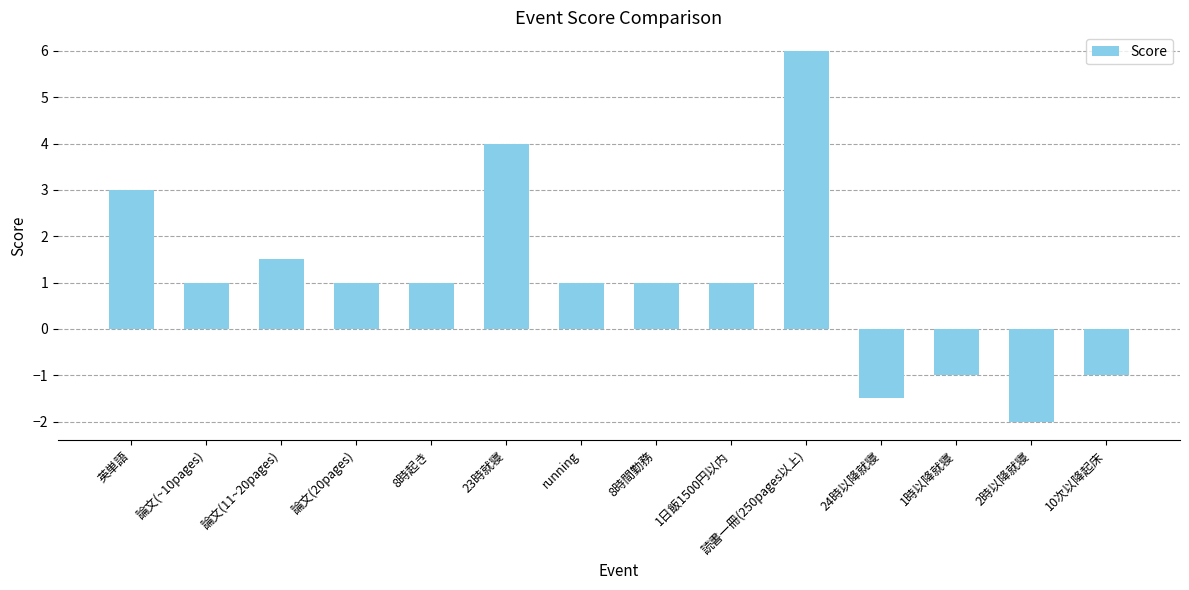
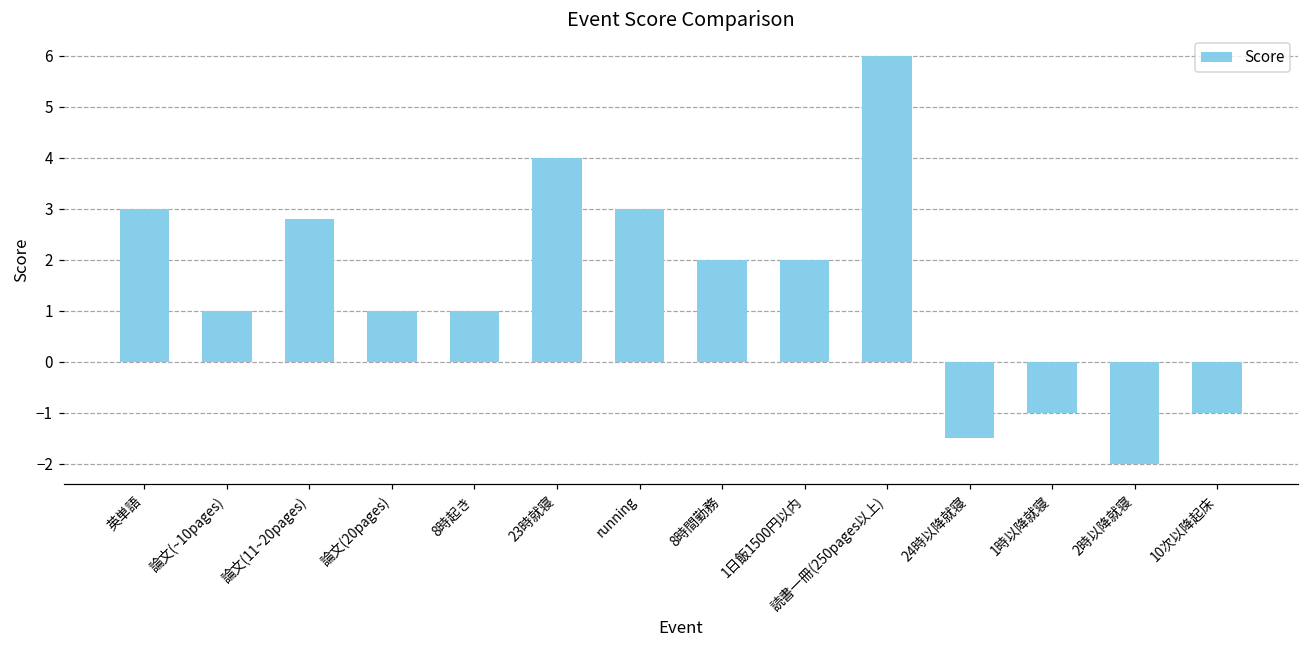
論文(11~20pages): 1.5 -> 2.8
running: 1 -> 3
8時間勤務: 1 -> 2
1日飯1500円以内: 1 -> 2
